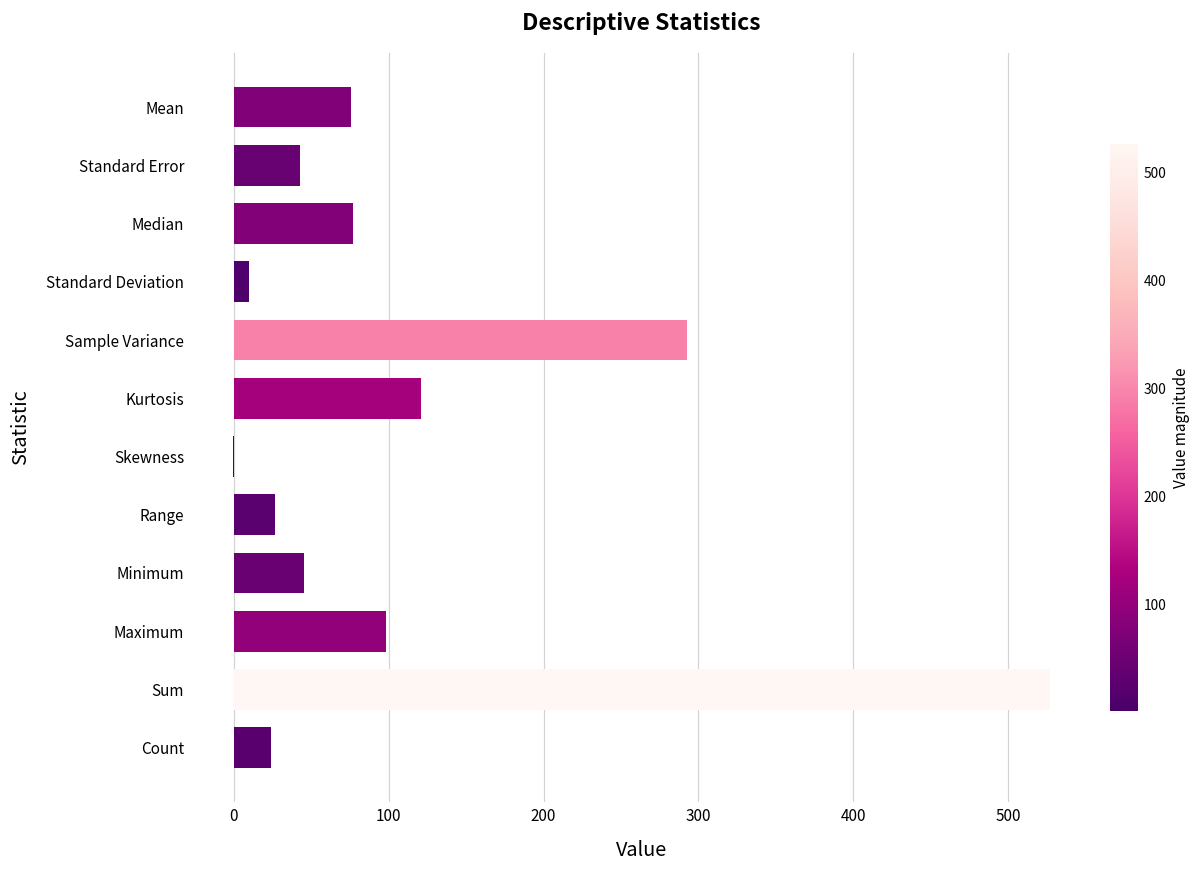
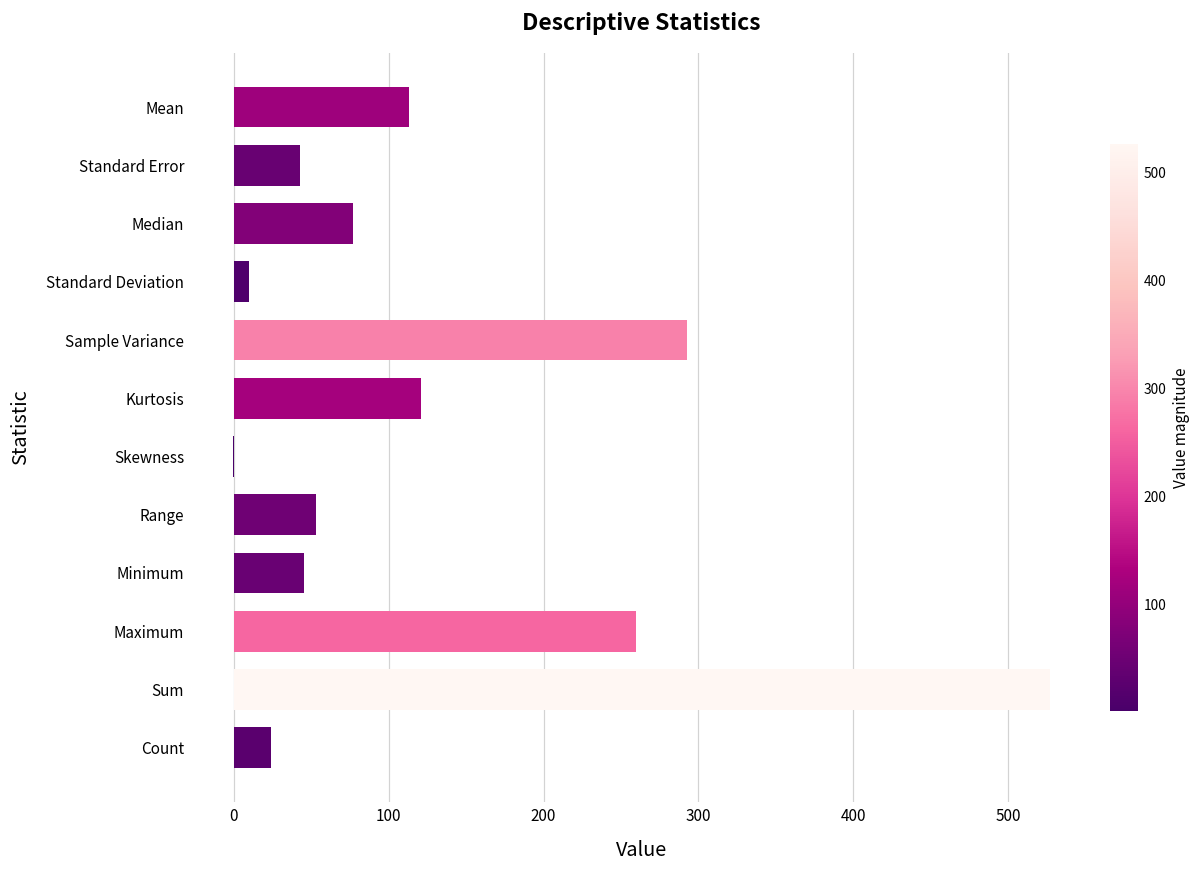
Mean: 75 -> 113
Range: 26 -> 53
Maximum: 98 -> 260
